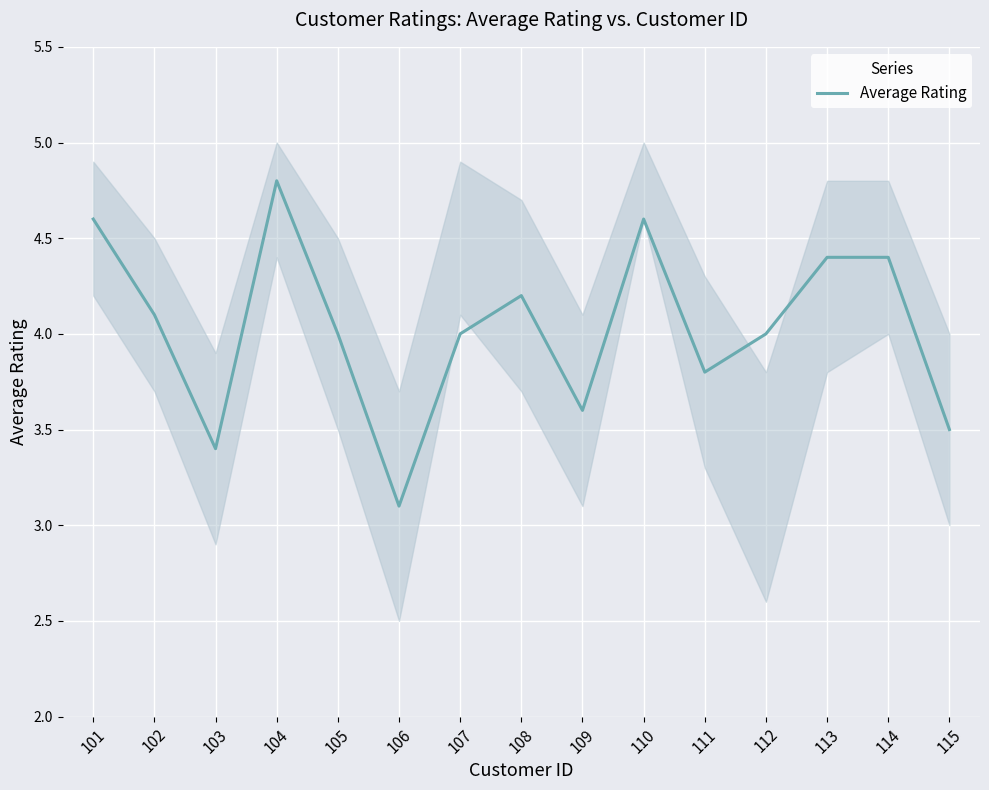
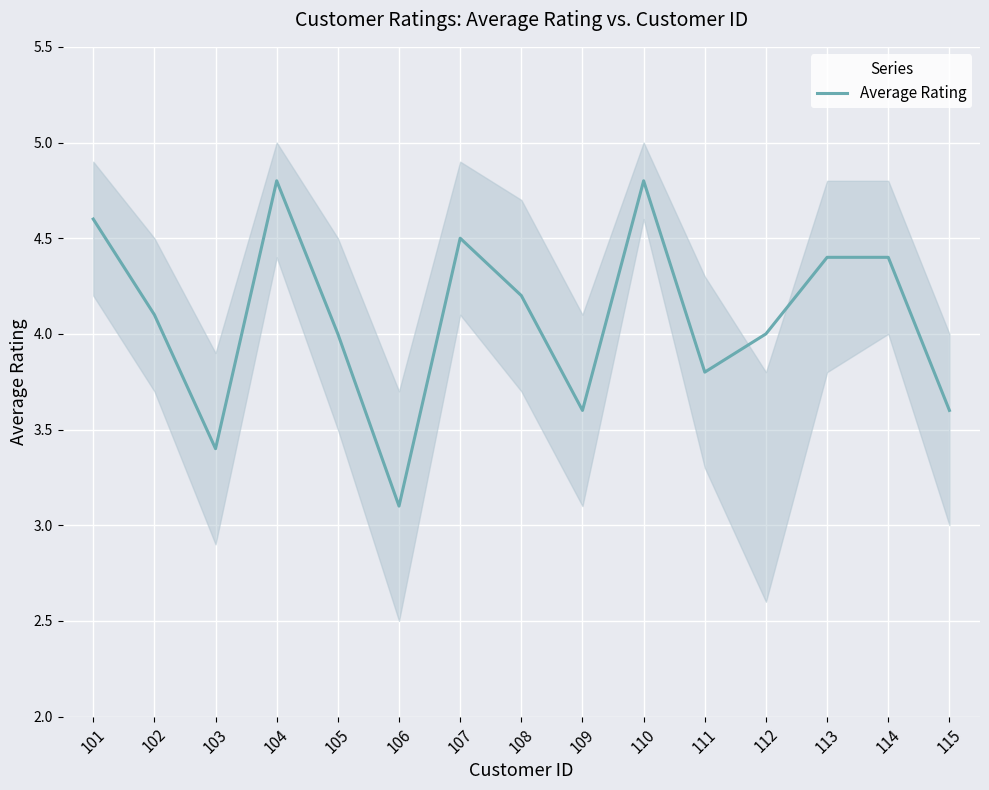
Average Rating, 107: 4.0 -> 4.5
Average Rating, 110: 4.6 -> 4.8
Average Rating, 115: 3.5 -> 3.6
